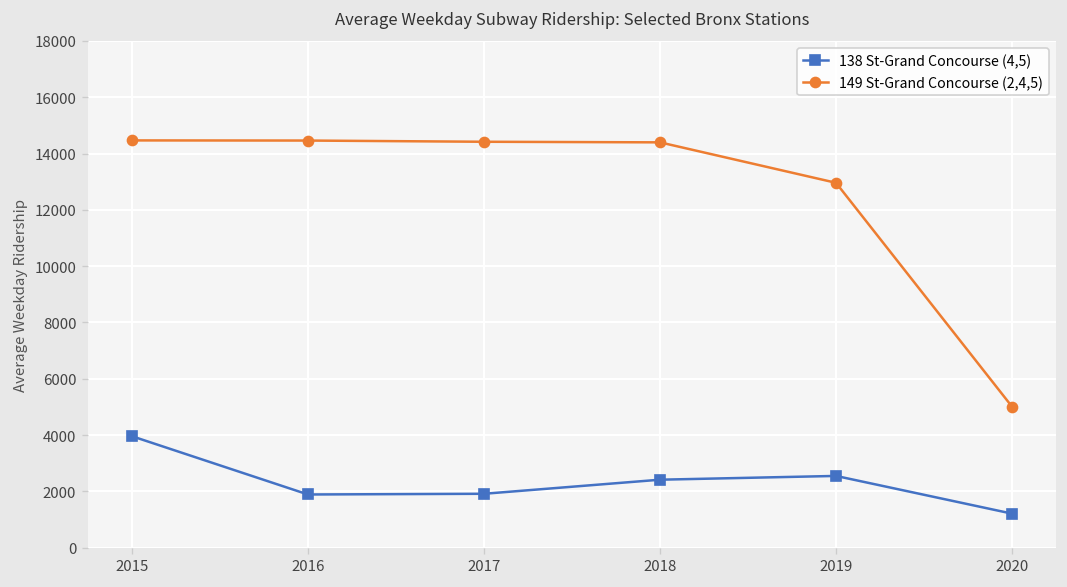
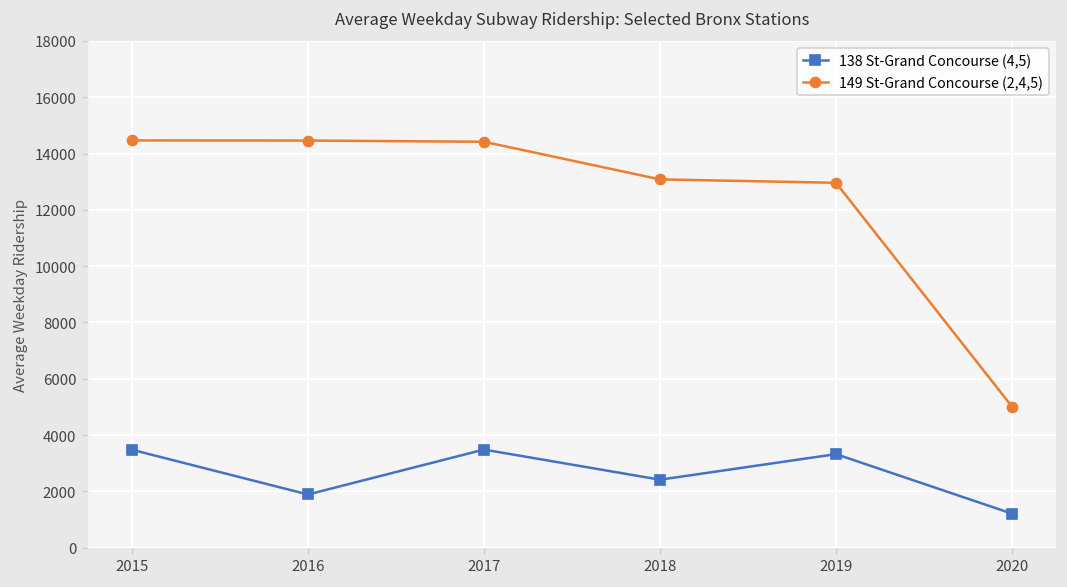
138 St-Grand Concourse (4,5), 2015: 4000 -> 3500
138 St-Grand Concourse (4,5), 2017: 1900 -> 3500
149 St-Grand Concourse (2,4,5), 2018: 14400 -> 13100
138 St-Grand Concourse (4,5), 2019: 2600 -> 3300
